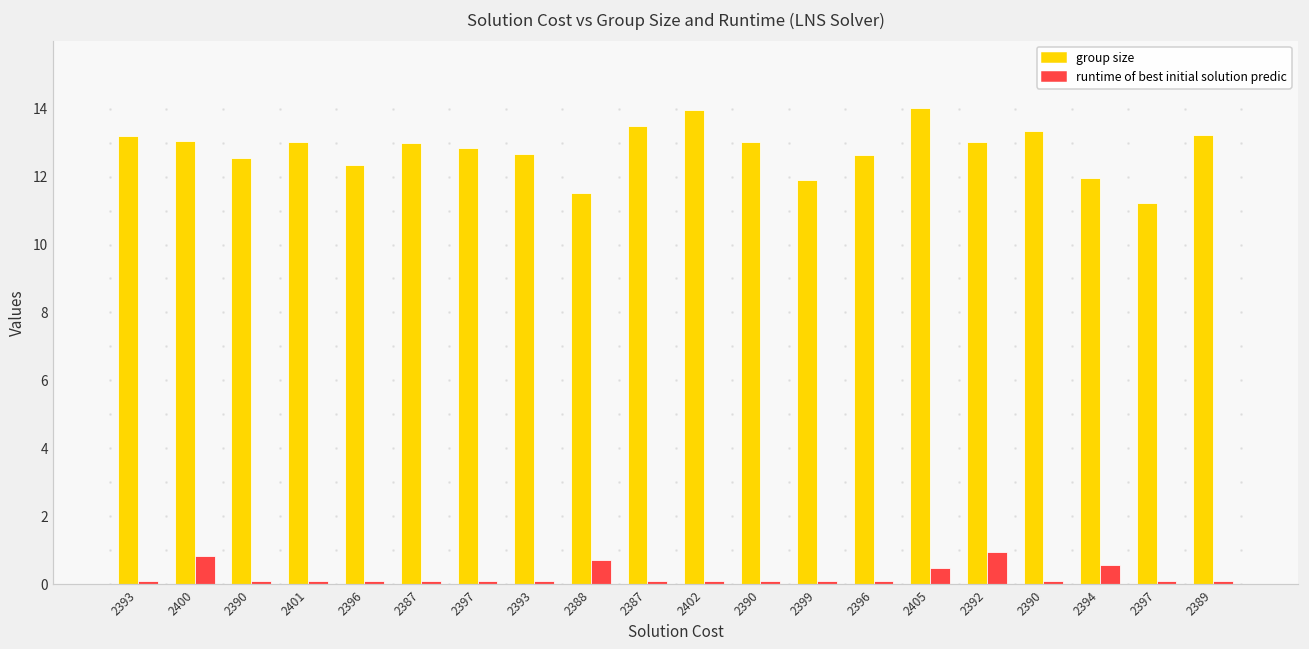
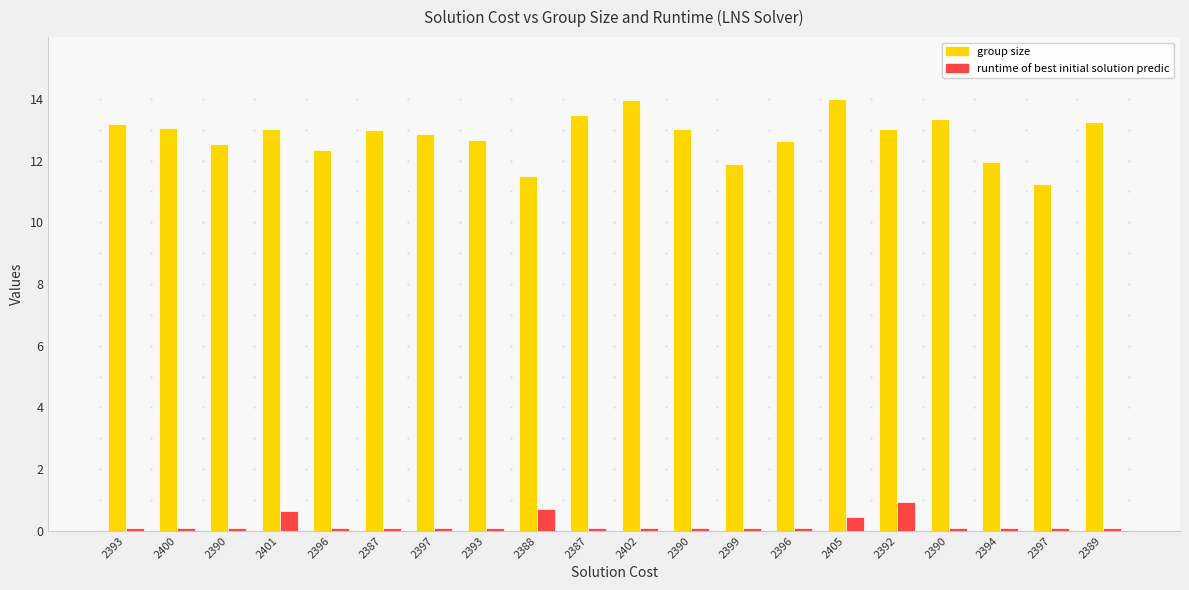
runtime of best initial solution predic, 2400: 0.8 -> 0.1
runtime of best initial solution predic, 2401: 0.1 -> 0.6
runtime of best initial solution predic, 2394: 0.6 -> 0.1
